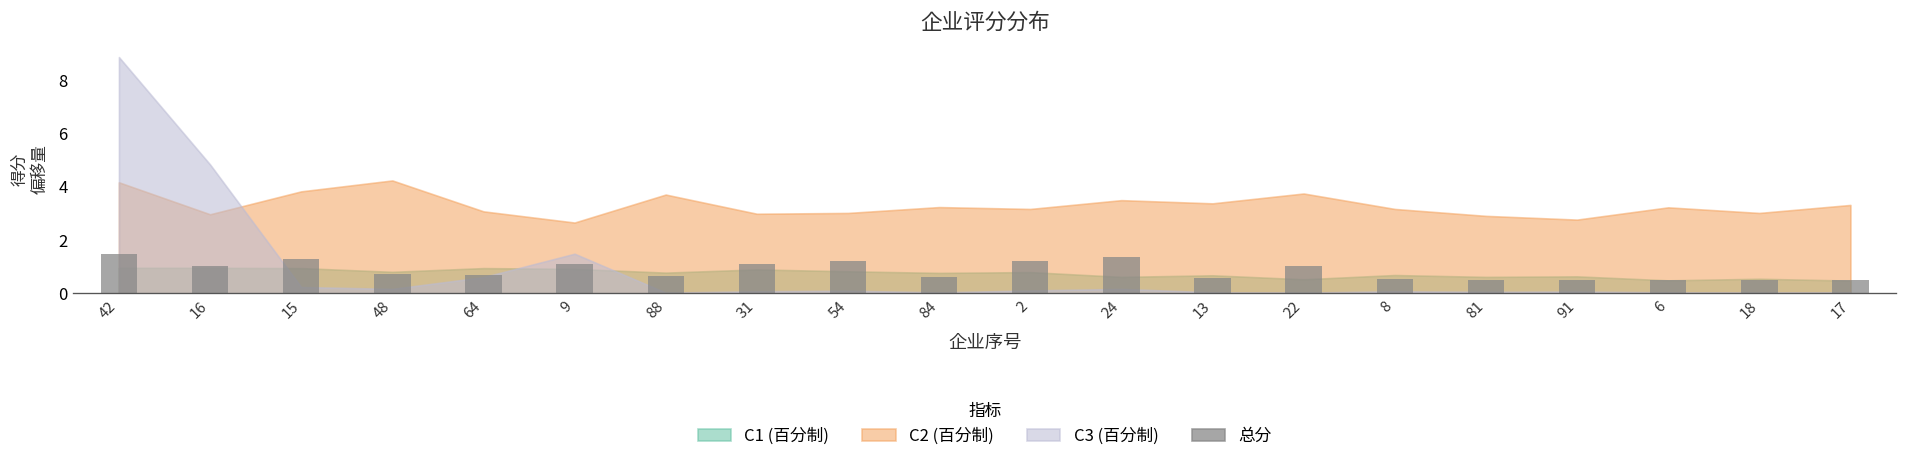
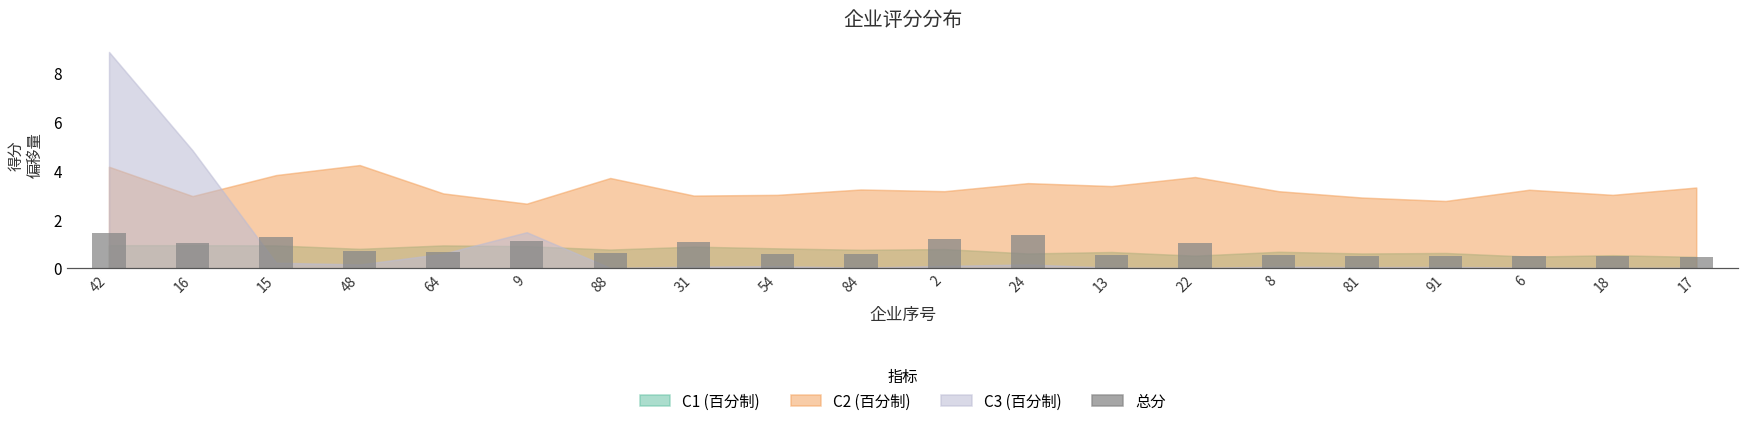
总分, 54: 1.2 -> 0.6
